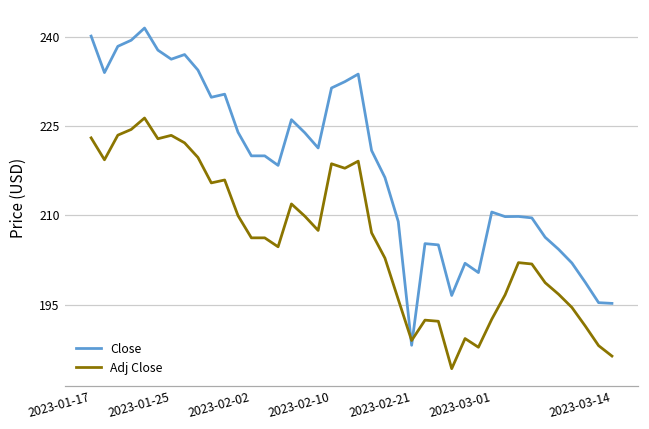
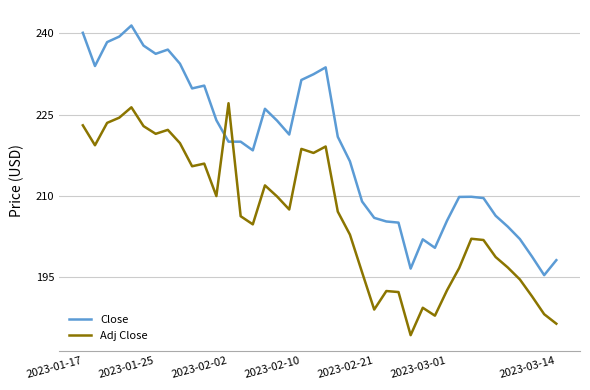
Adj Close, 2023-01-25: 223 -> 221
Adj Close, 2023-02-02: 206 -> 227
Close, 2023-02-21: 188 -> 206
Close, 2023-03-01: 211 -> 205
Close, 2023-03-14: 195 -> 198
